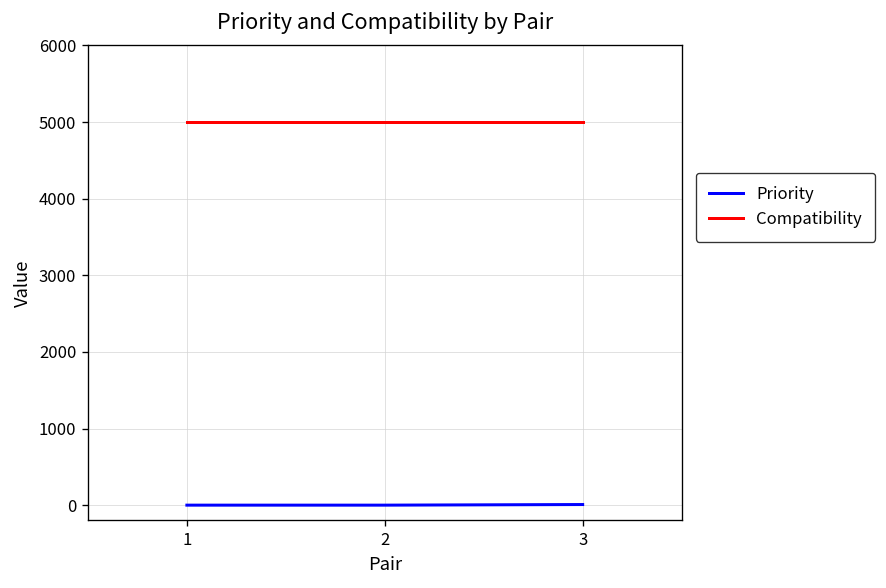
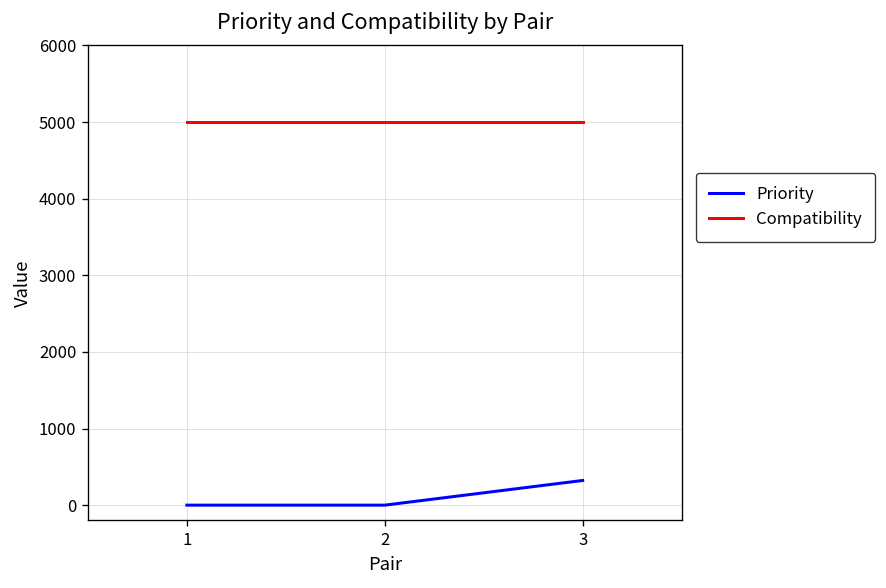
Priority, 3: 0 -> 300
